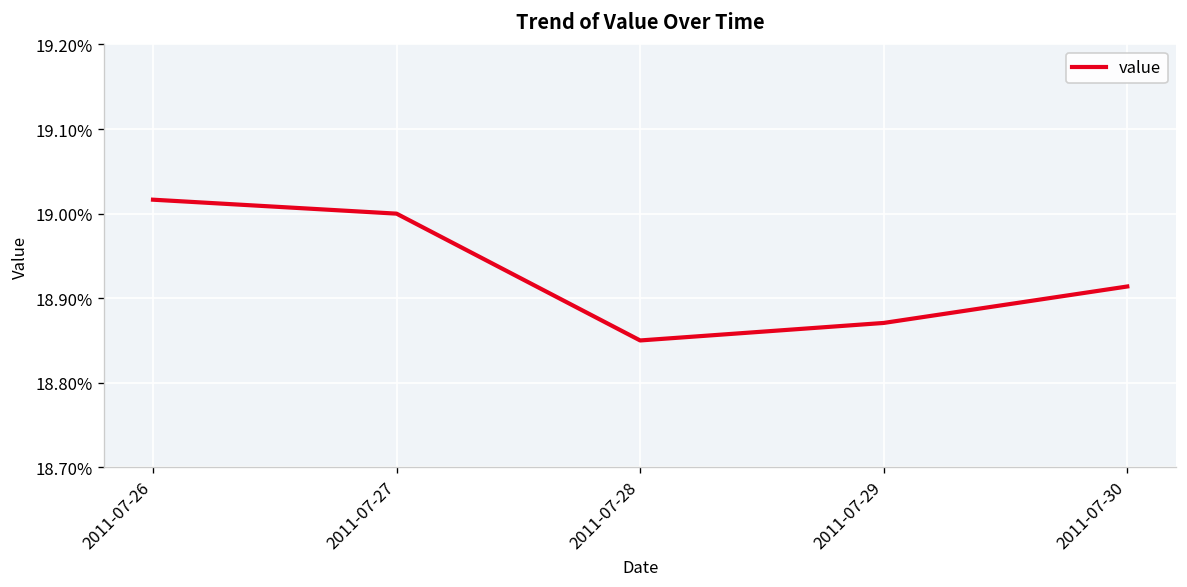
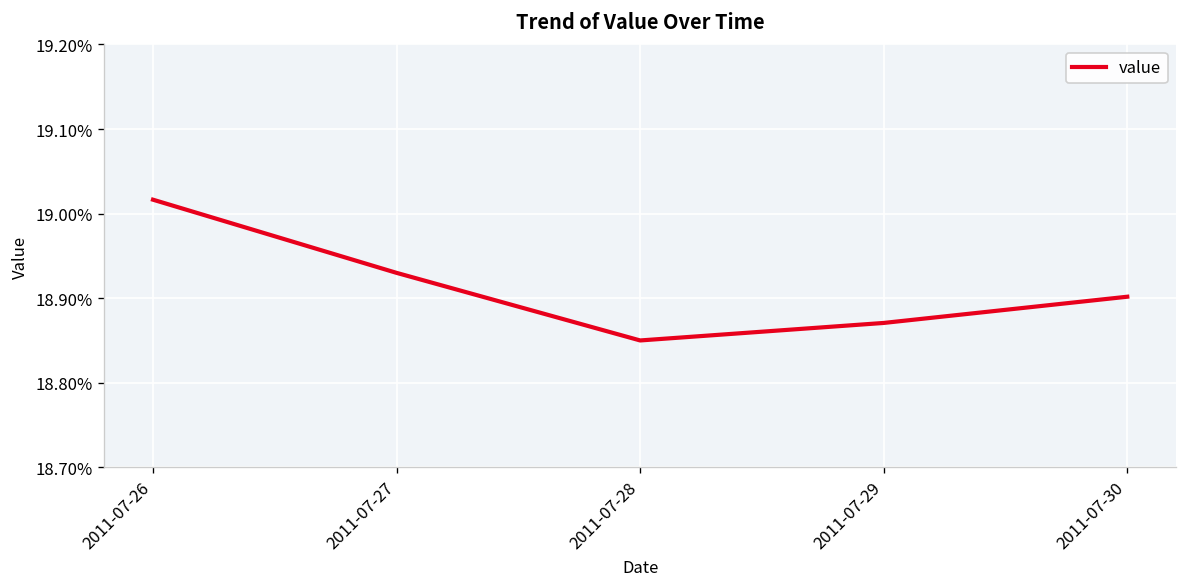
2011-07-27: 19.00% -> 18.93%
2011-07-30: 18.91% -> 18.90%
